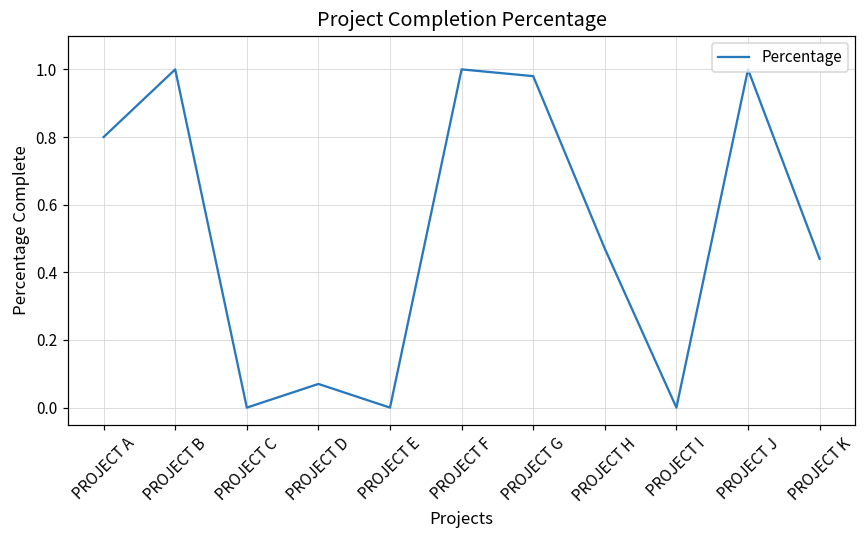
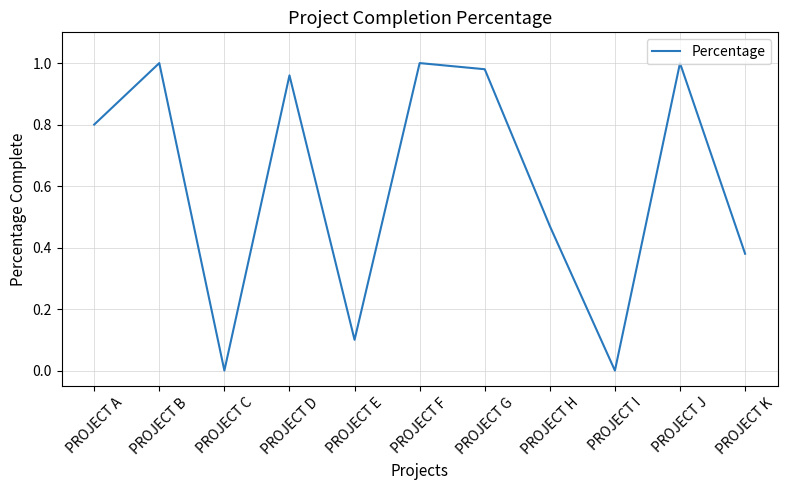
PROJECT D: 0.07 -> 0.96
PROJECT E: 0.0 -> 0.1
PROJECT K: 0.44 -> 0.38
